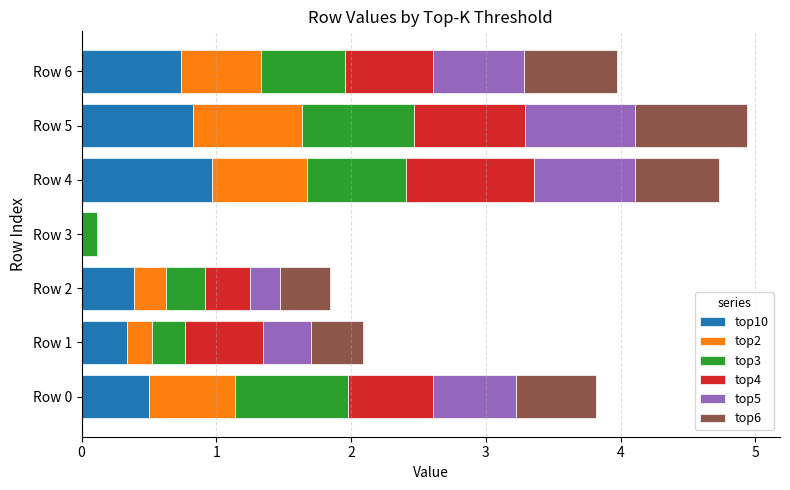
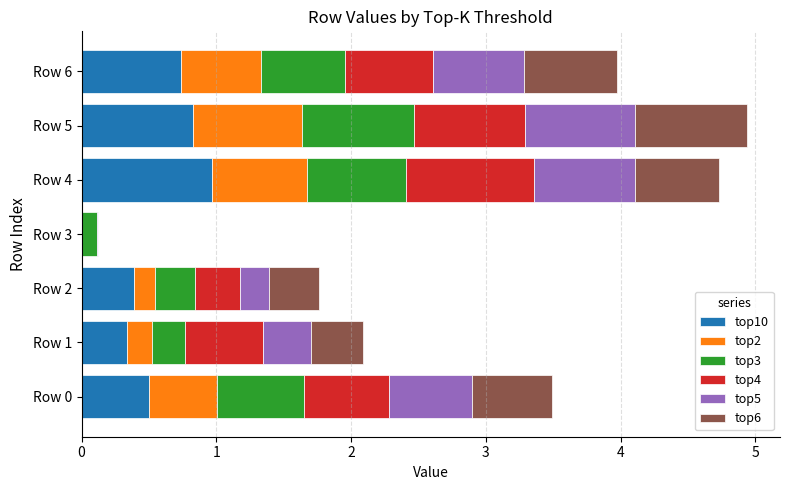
top2, Row 2: 0.24 -> 0.16
top2, Row 0: 0.64 -> 0.50
top3, Row 0: 0.84 -> 0.64
